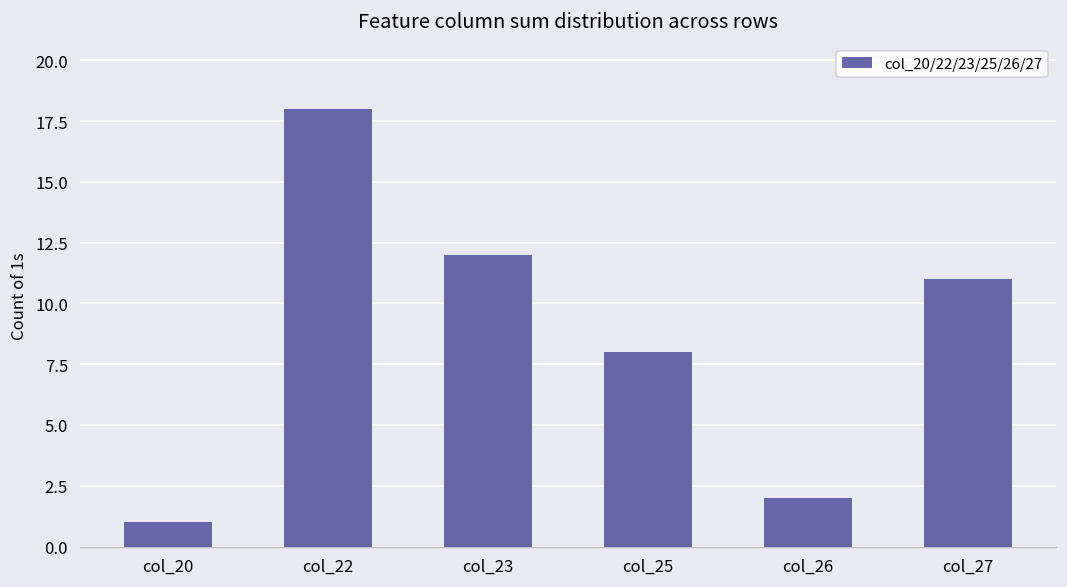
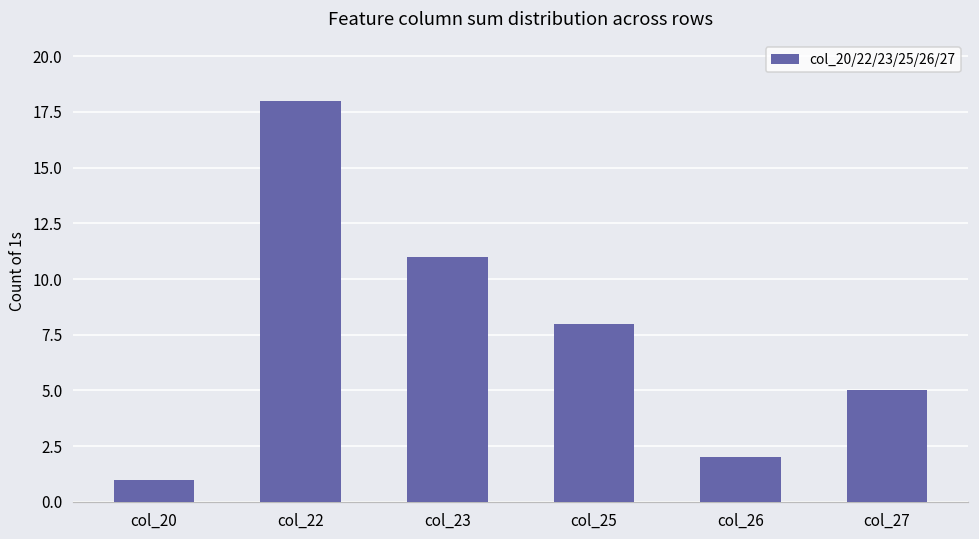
col_23: 12 -> 11
col_27: 11 -> 5
